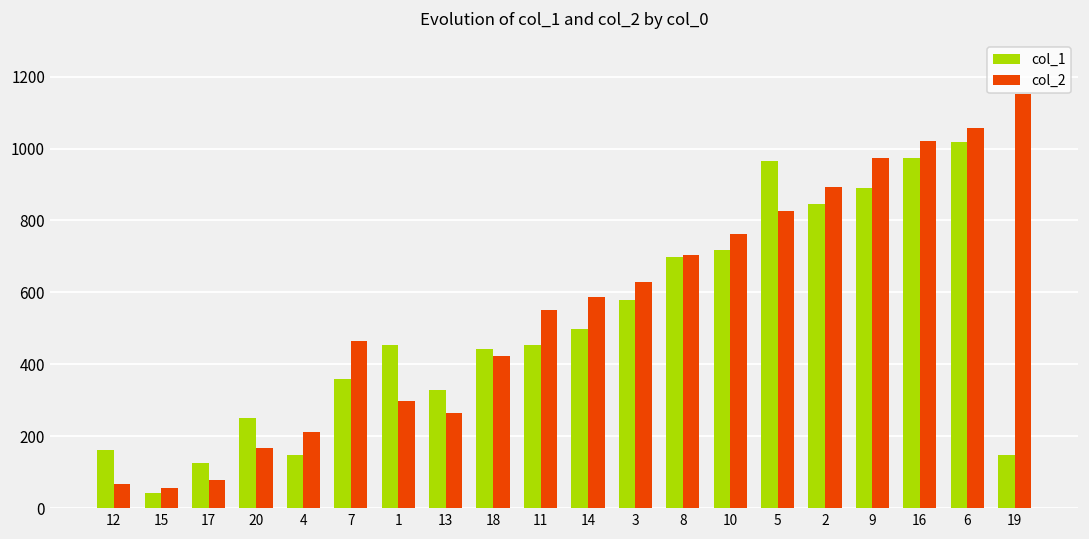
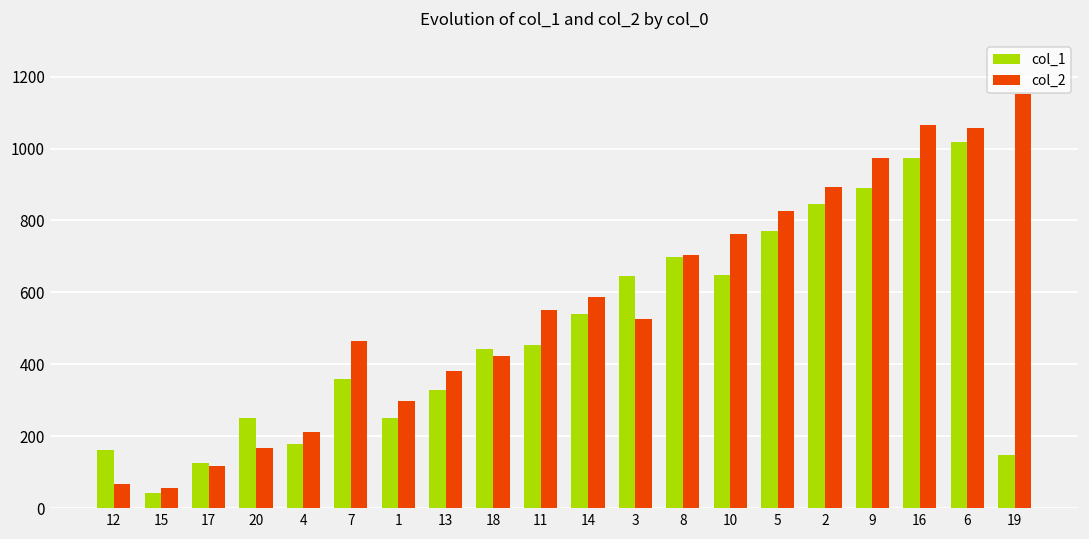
col_2, 17: 80 -> 120
col_1, 4: 150 -> 180
col_1, 1: 450 -> 250
col_2, 13: 260 -> 380
col_1, 14: 500 -> 540
col_1, 3: 580 -> 650
col_2, 3: 630 -> 530
col_1, 10: 720 -> 650
col_1, 5: 960 -> 770
col_2, 16: 1020 -> 1070
